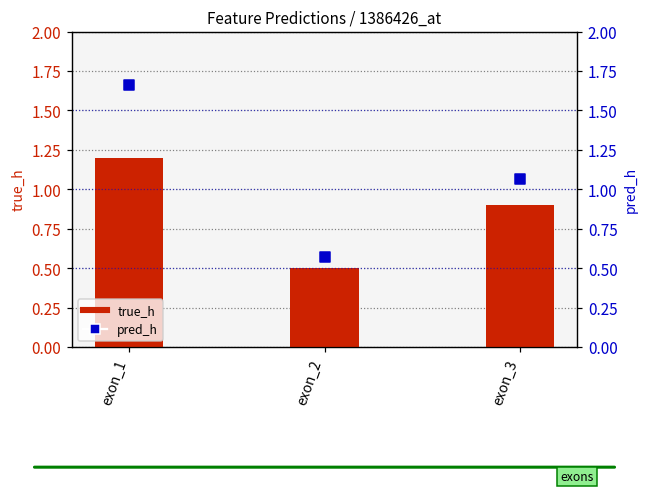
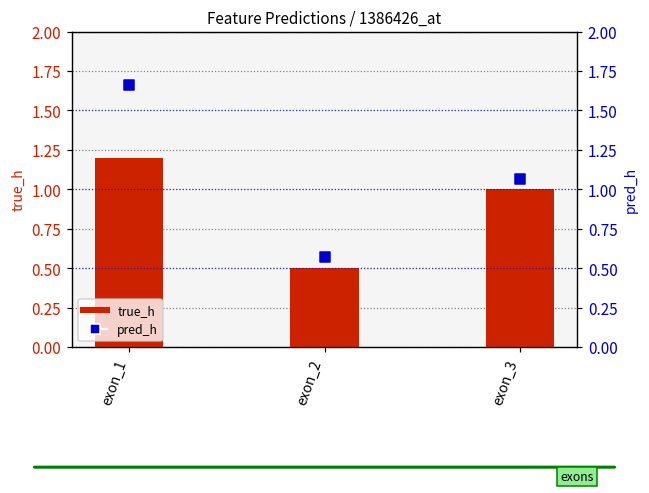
true_h, exon_3: 0.9 -> 1.0
